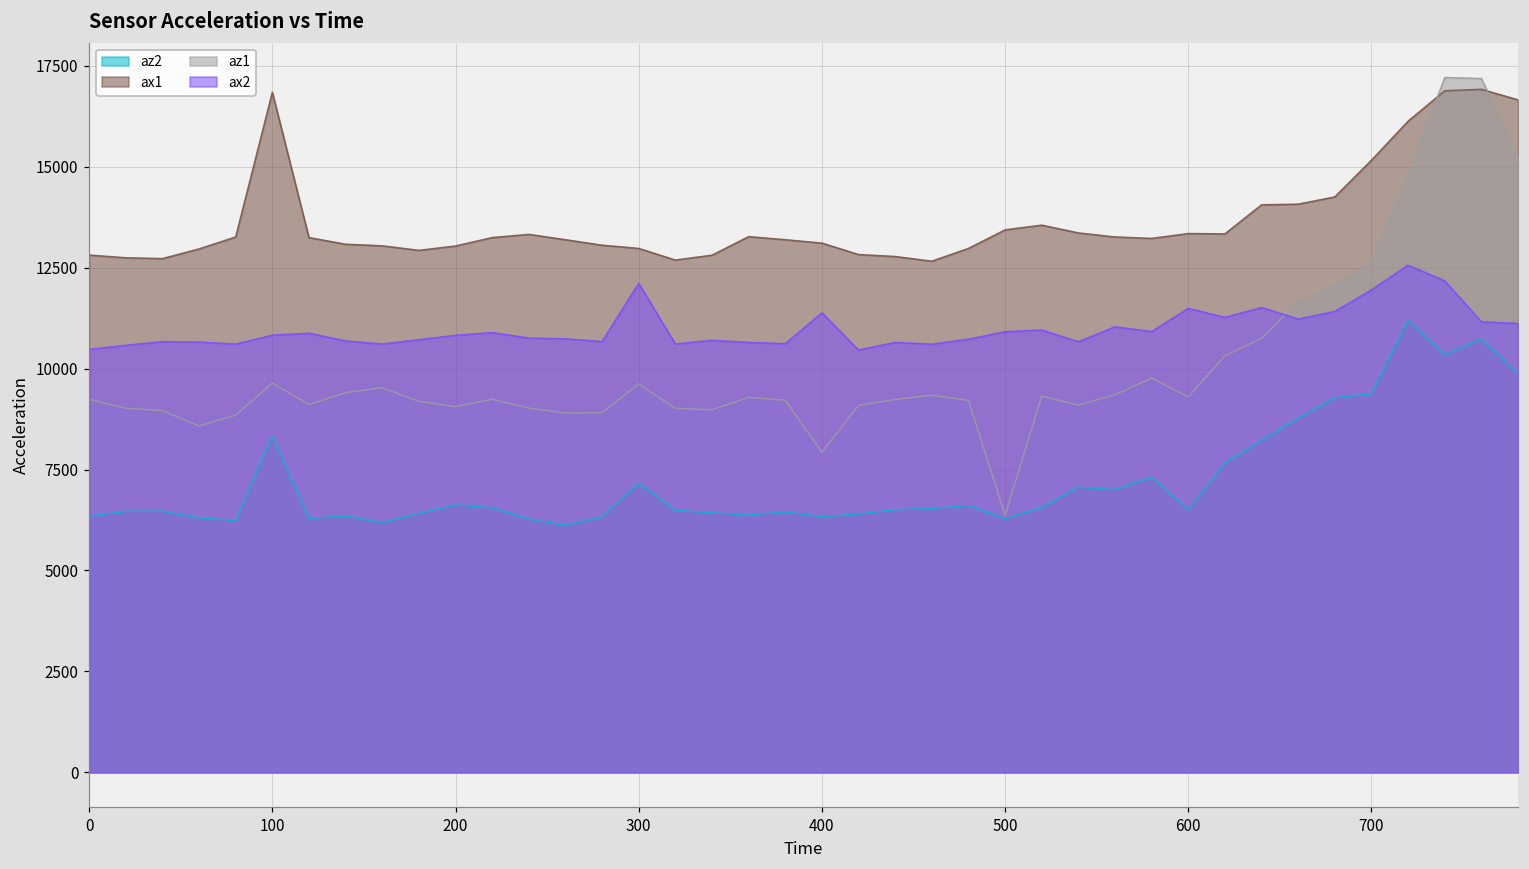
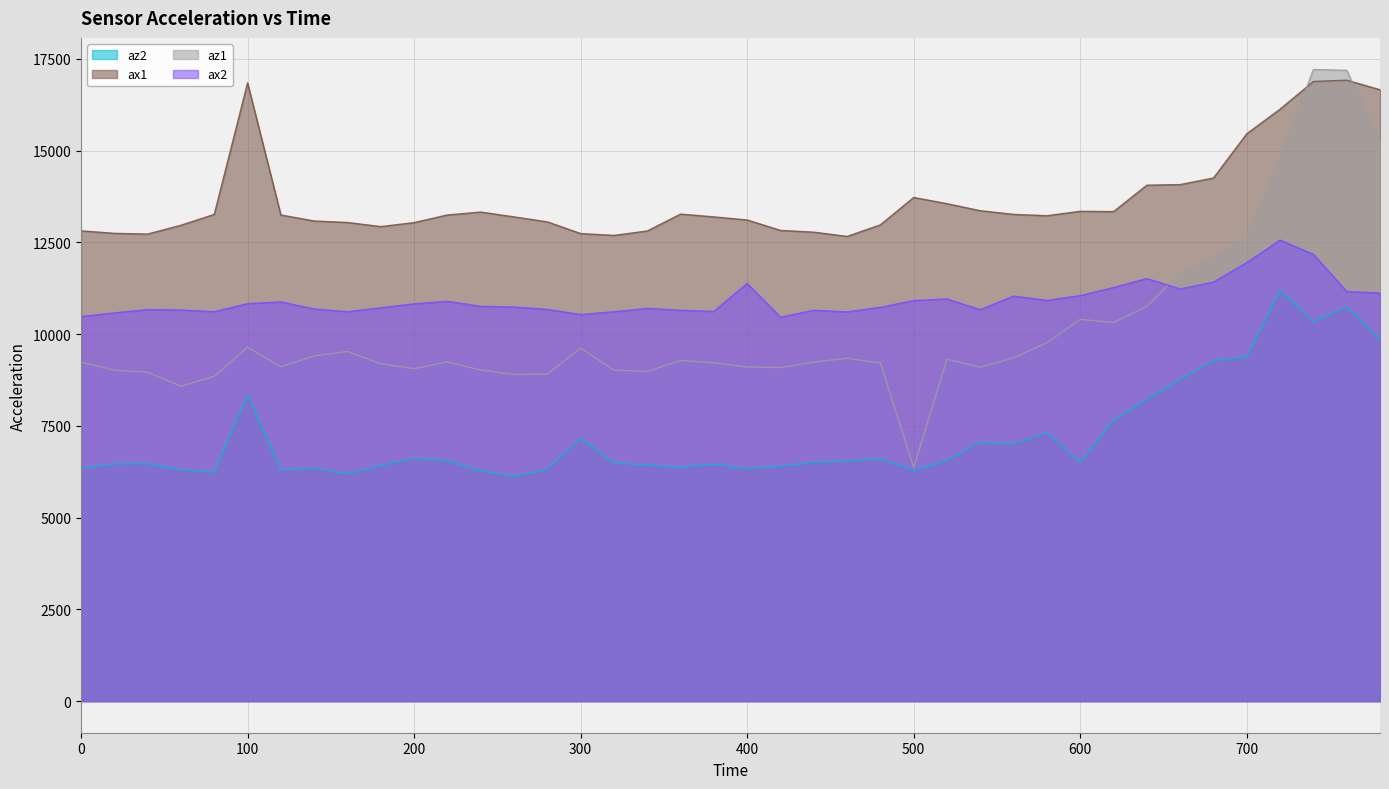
ax1, 300: 13000 -> 12700
ax2, 300: 12100 -> 10500
az1, 400: 7900 -> 9100
ax1, 500: 13400 -> 13700
az1, 600: 9300 -> 10400
ax2, 600: 11500 -> 11000
ax1, 700: 15200 -> 15500
